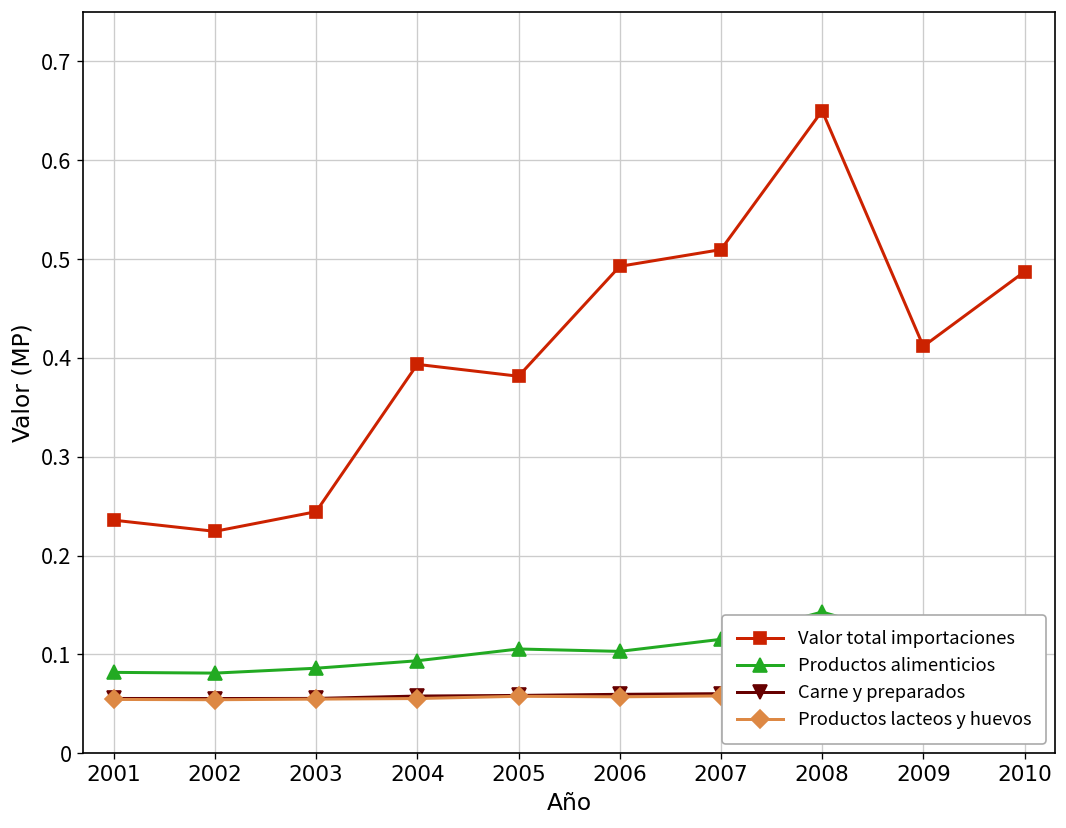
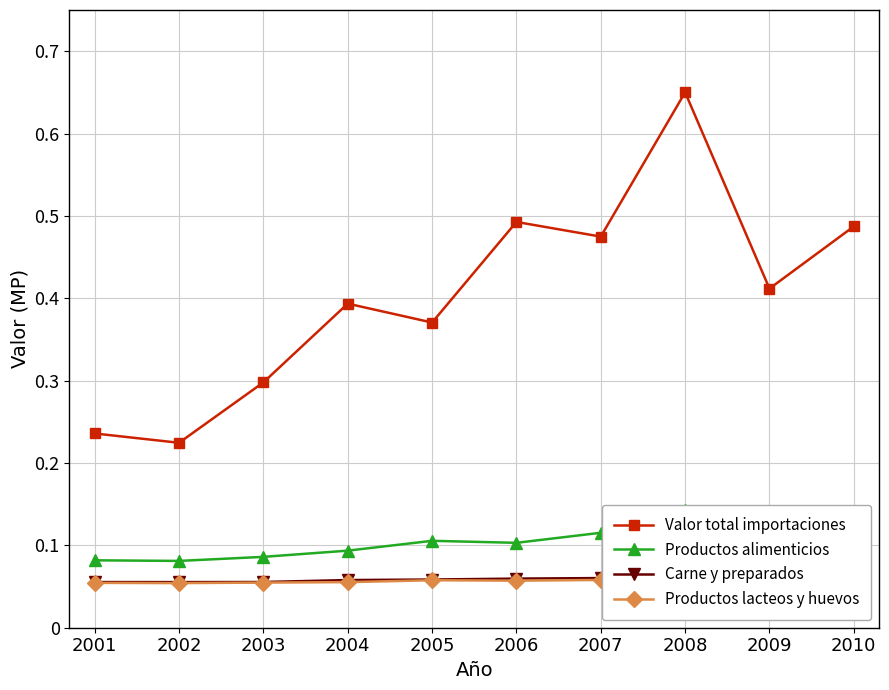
Valor total importaciones, 2003: 0.24 -> 0.30
Valor total importaciones, 2005: 0.38 -> 0.37
Valor total importaciones, 2007: 0.51 -> 0.47
